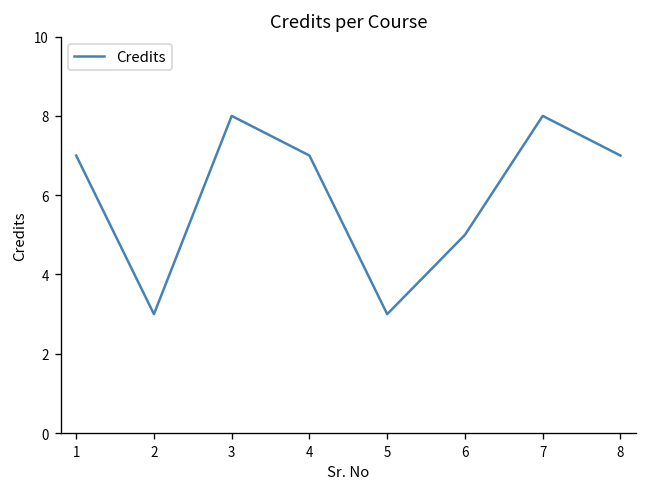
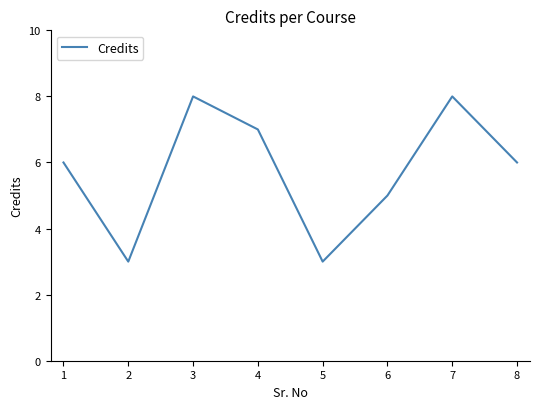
1: 7 -> 6
8: 7 -> 6
